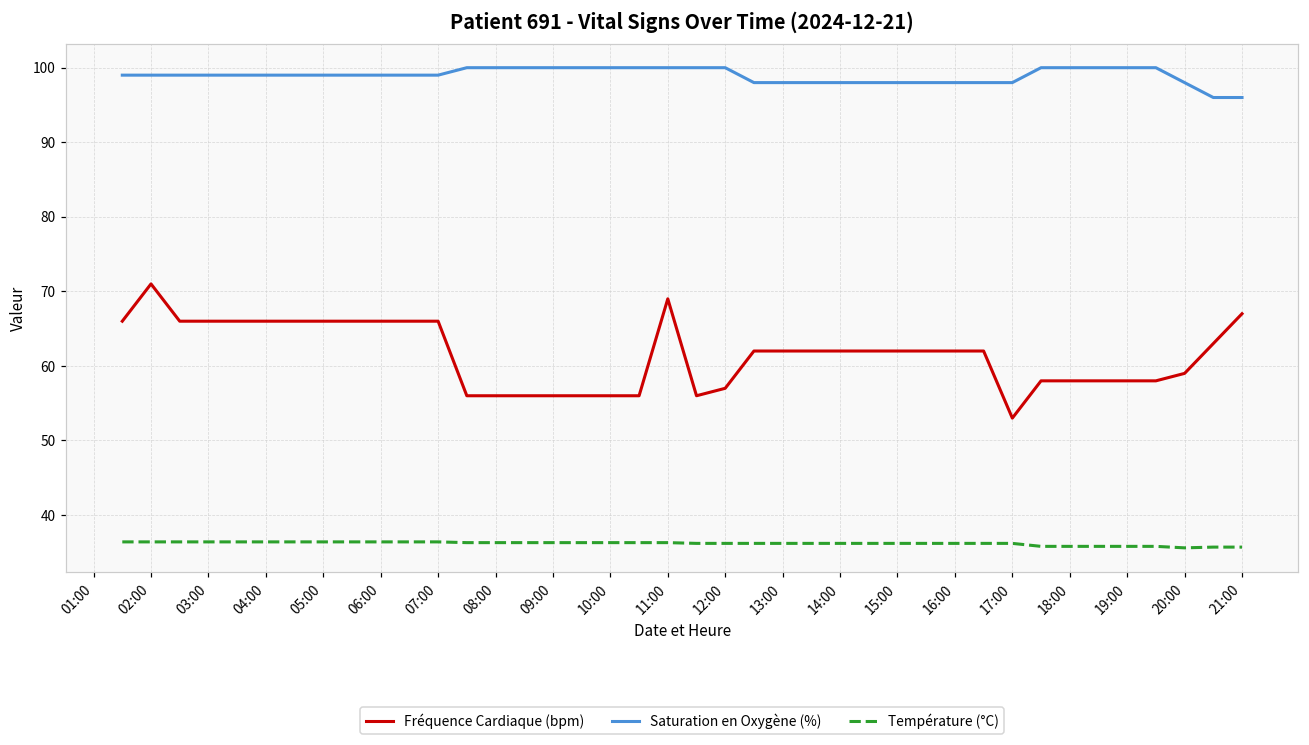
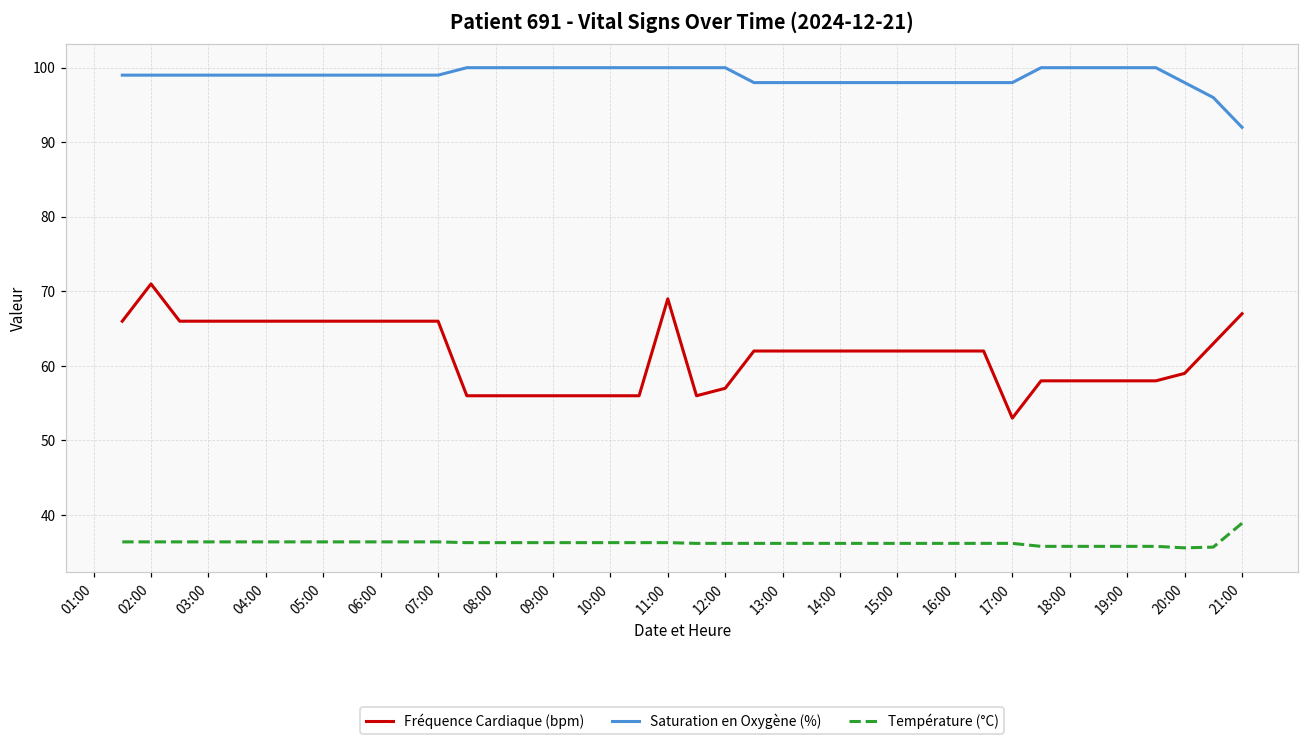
Saturation en Oxygène (%), 21:00: 96 -> 92
Température (°C), 21:00: 36 -> 39
